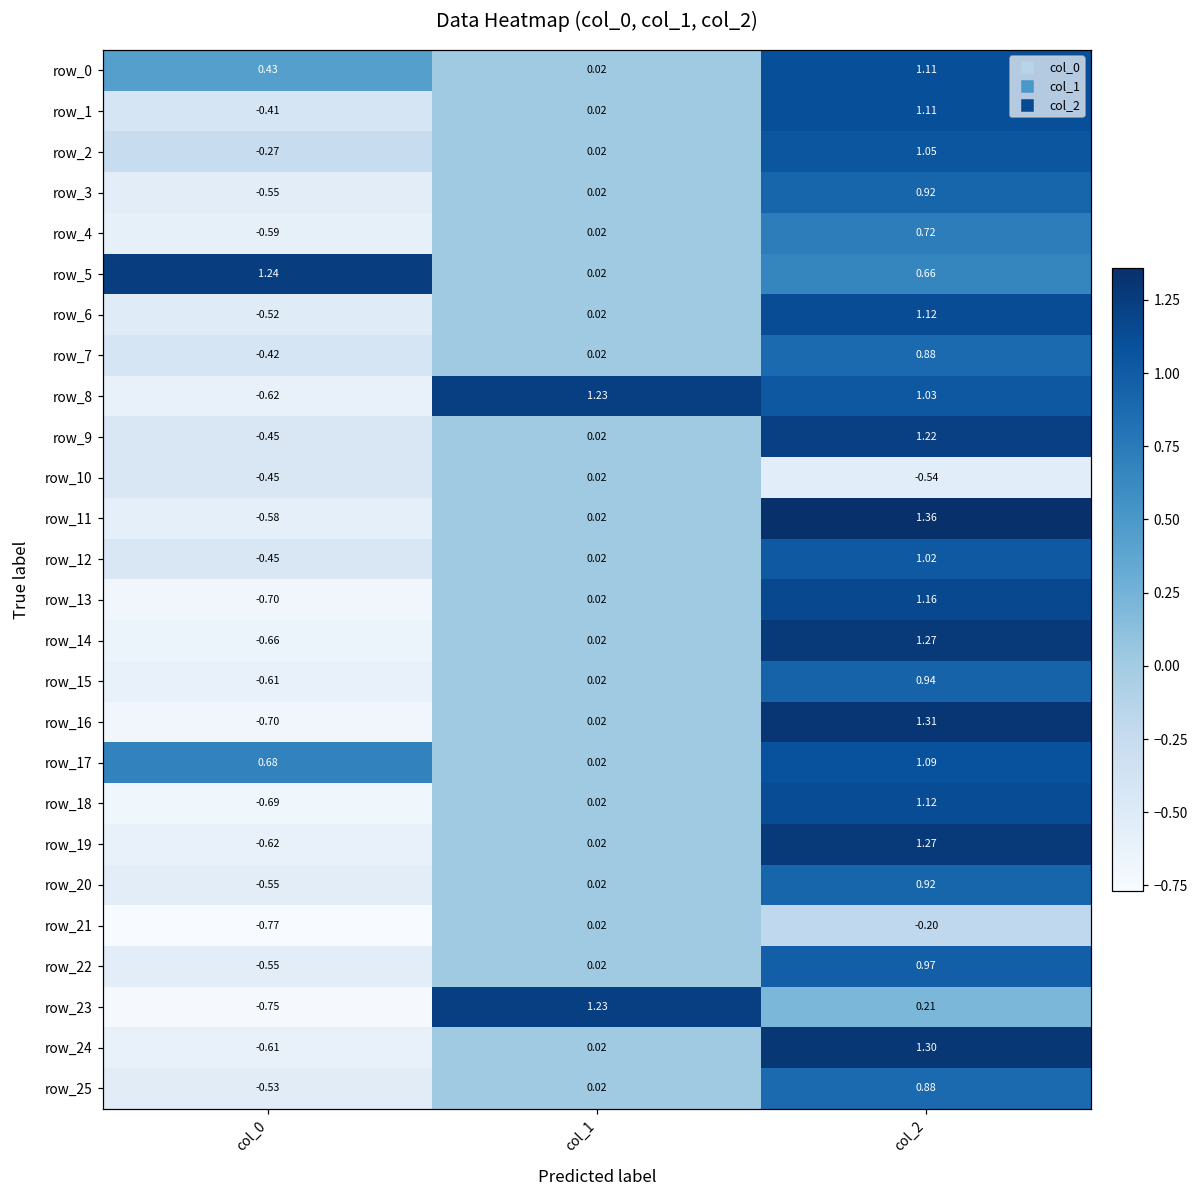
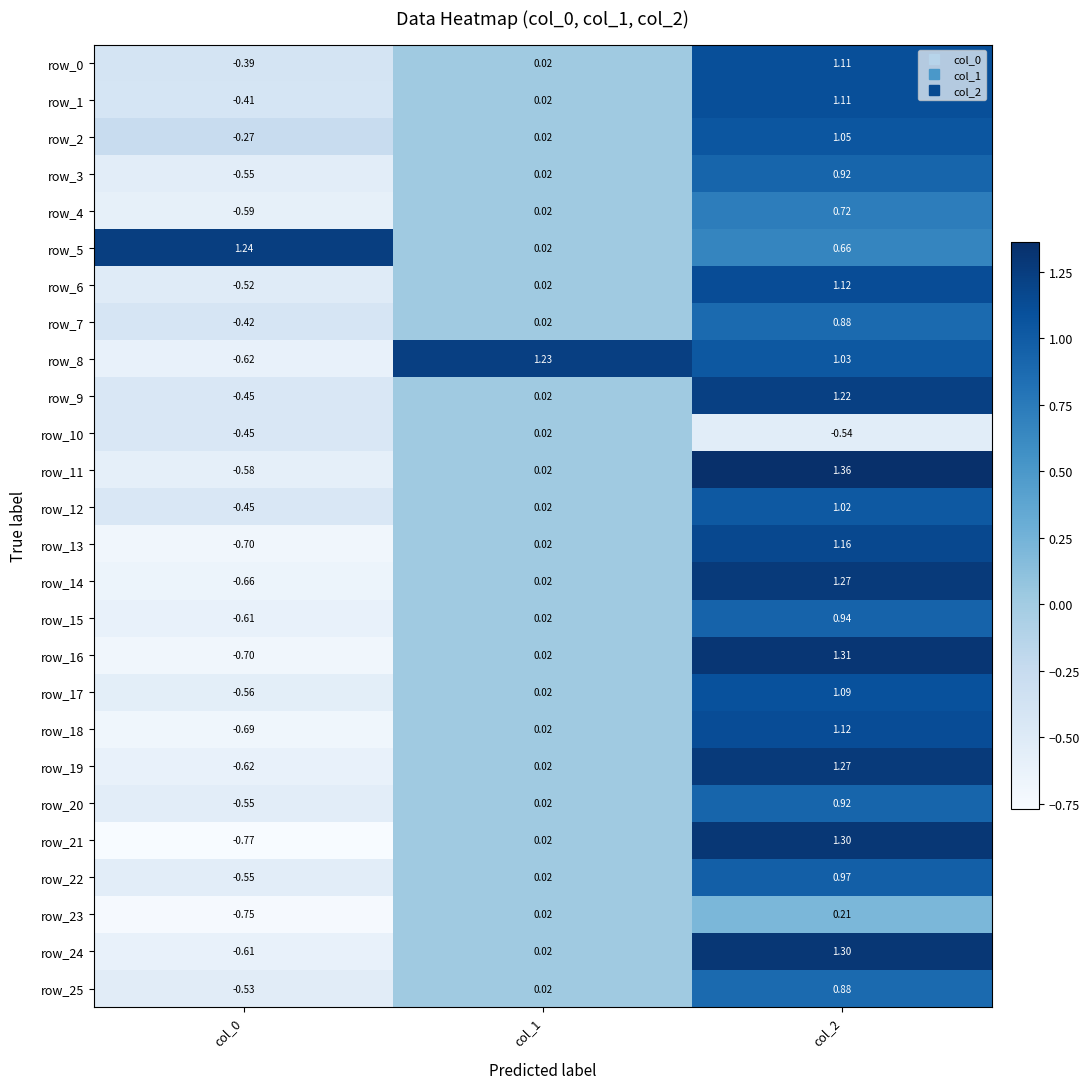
row_0, col_0: 0.43 -> -0.39
row_17, col_0: 0.68 -> -0.56
row_21, col_2: -0.20 -> 1.30
row_23, col_1: 1.23 -> 0.02
